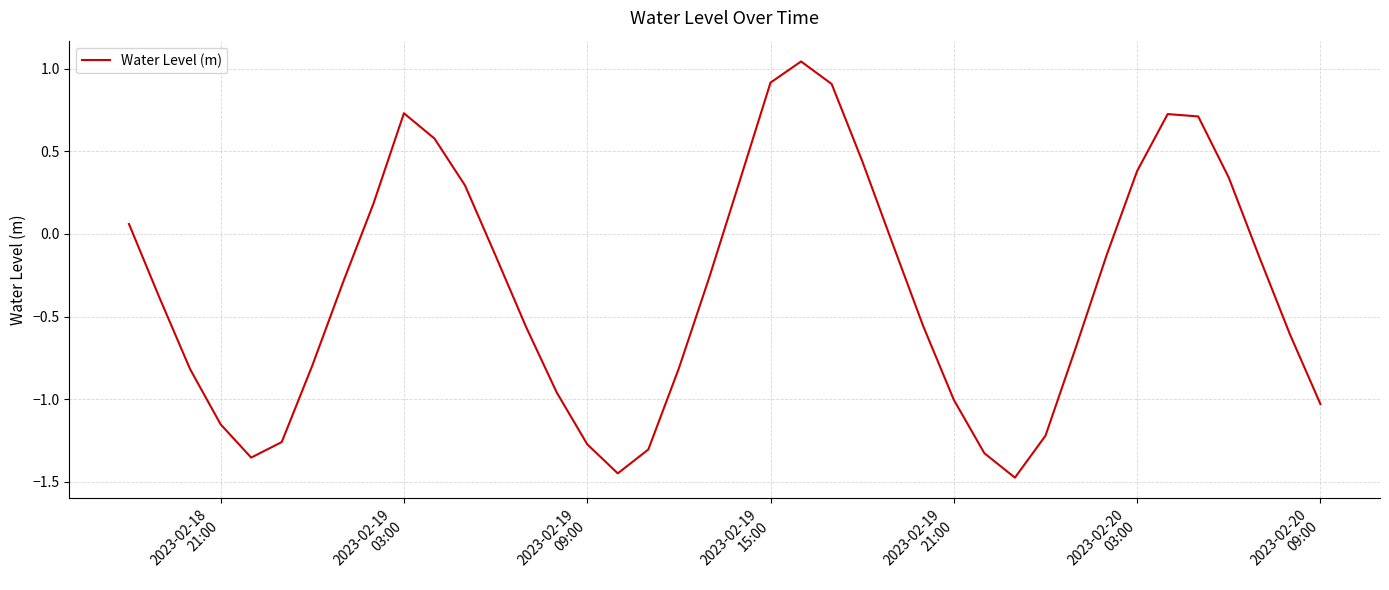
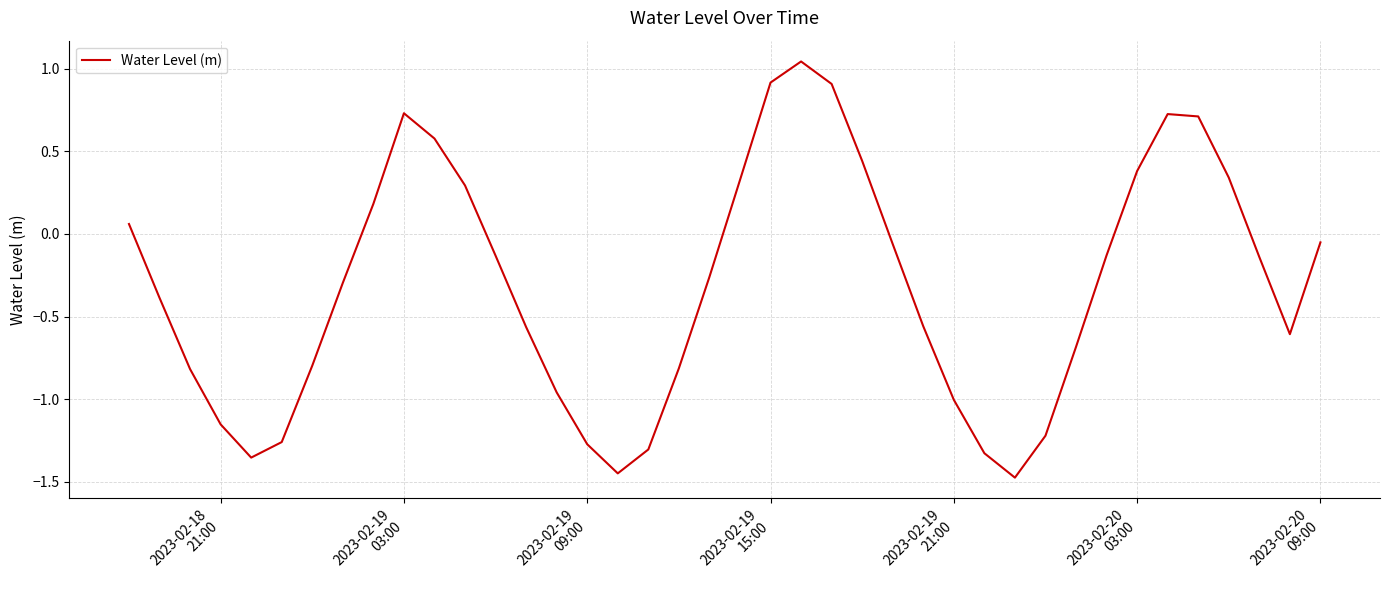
2023-02-20 09:00: -1.03 -> -0.05
